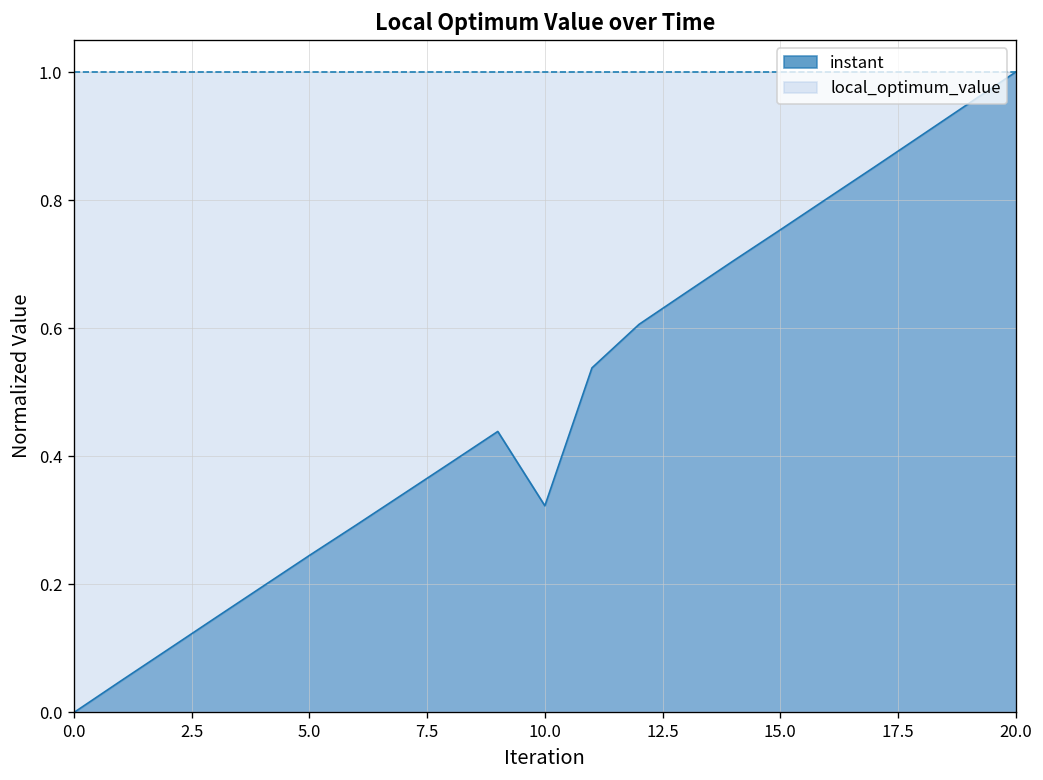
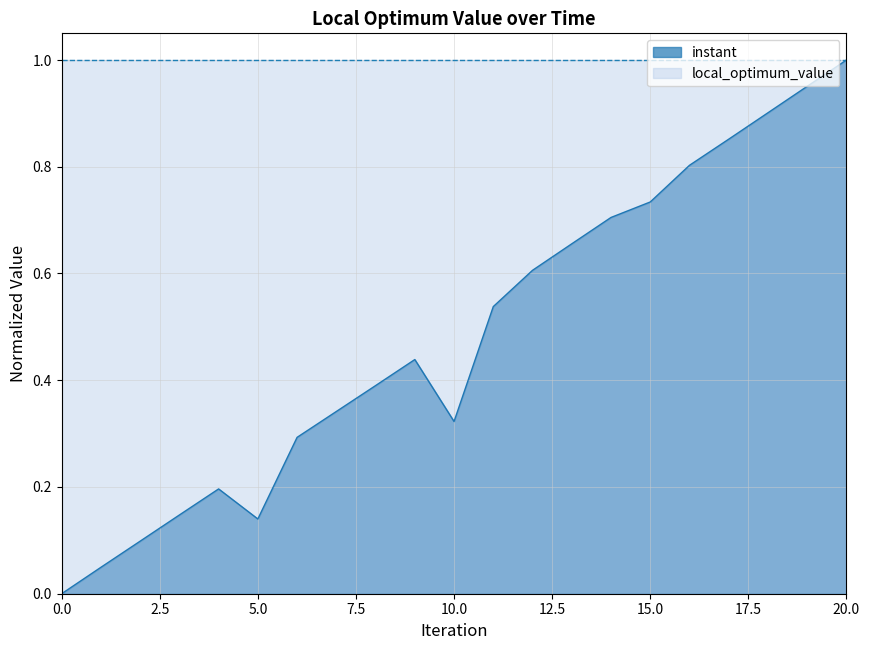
instant, 5.0: 0.25 -> 0.14
instant, 15.0: 0.75 -> 0.73
